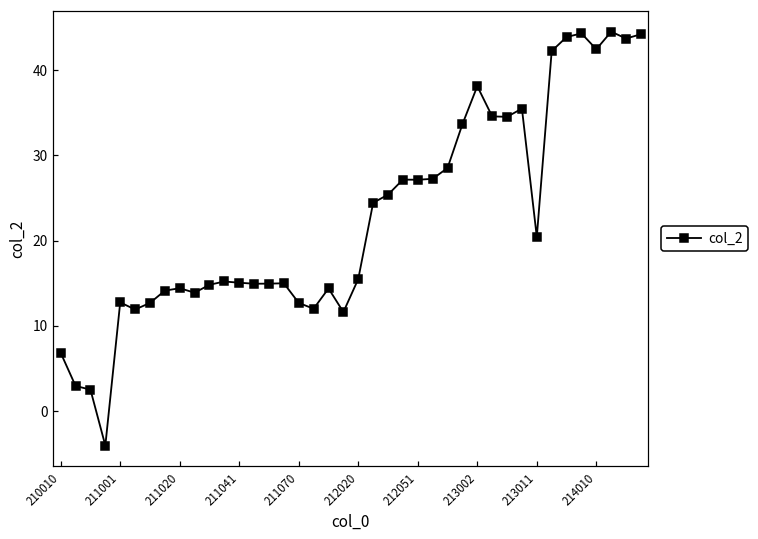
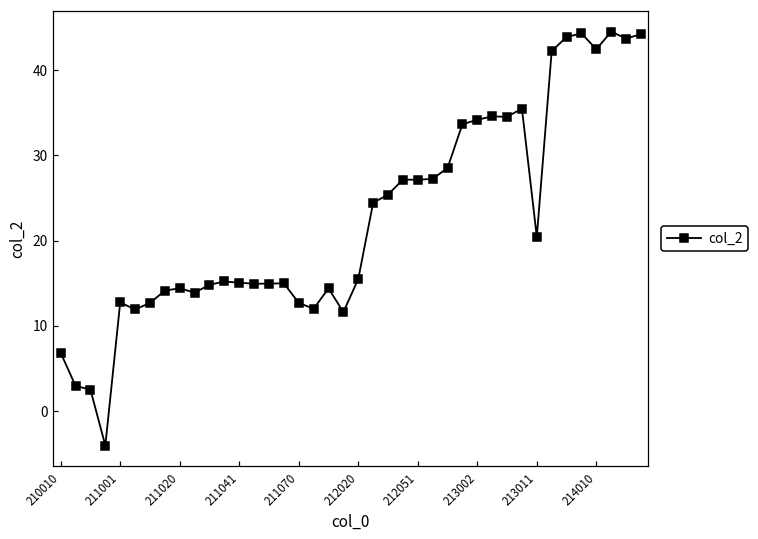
213002: 38 -> 34
